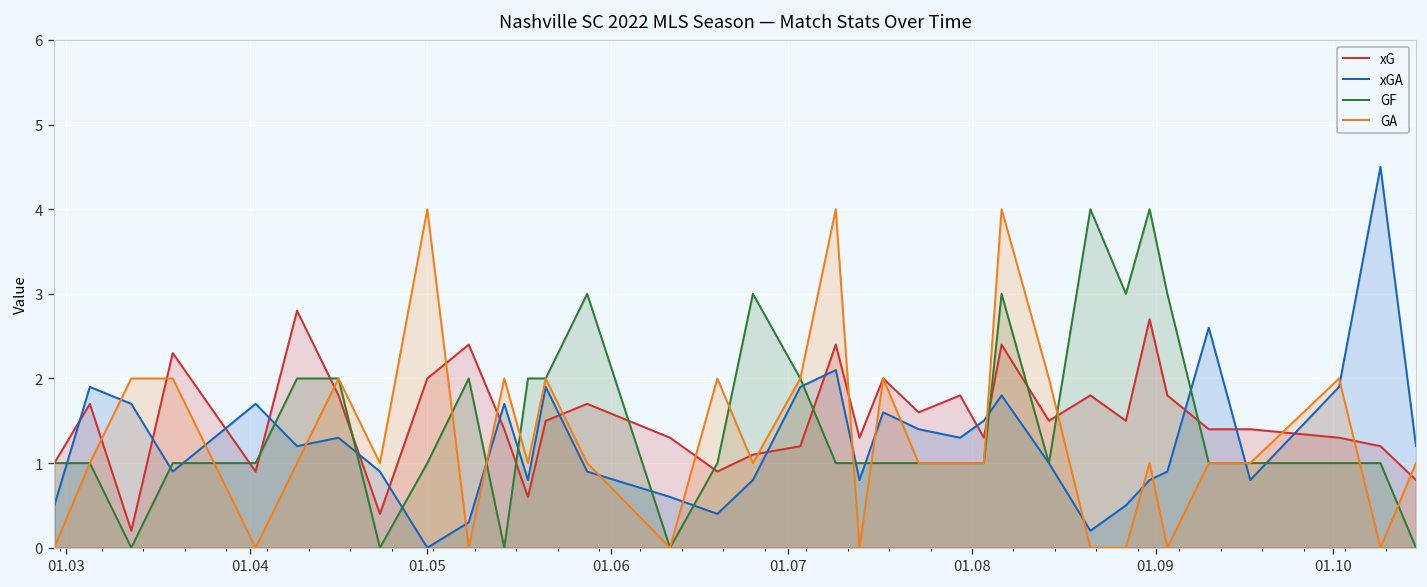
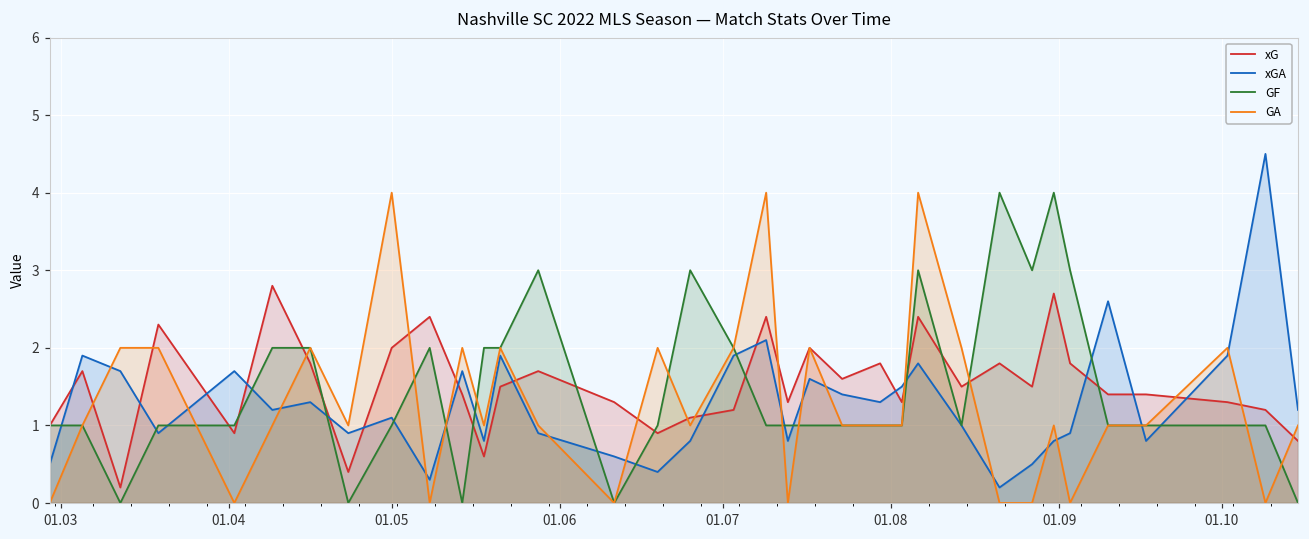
xGA, 01.05: 0.0 -> 1.1
